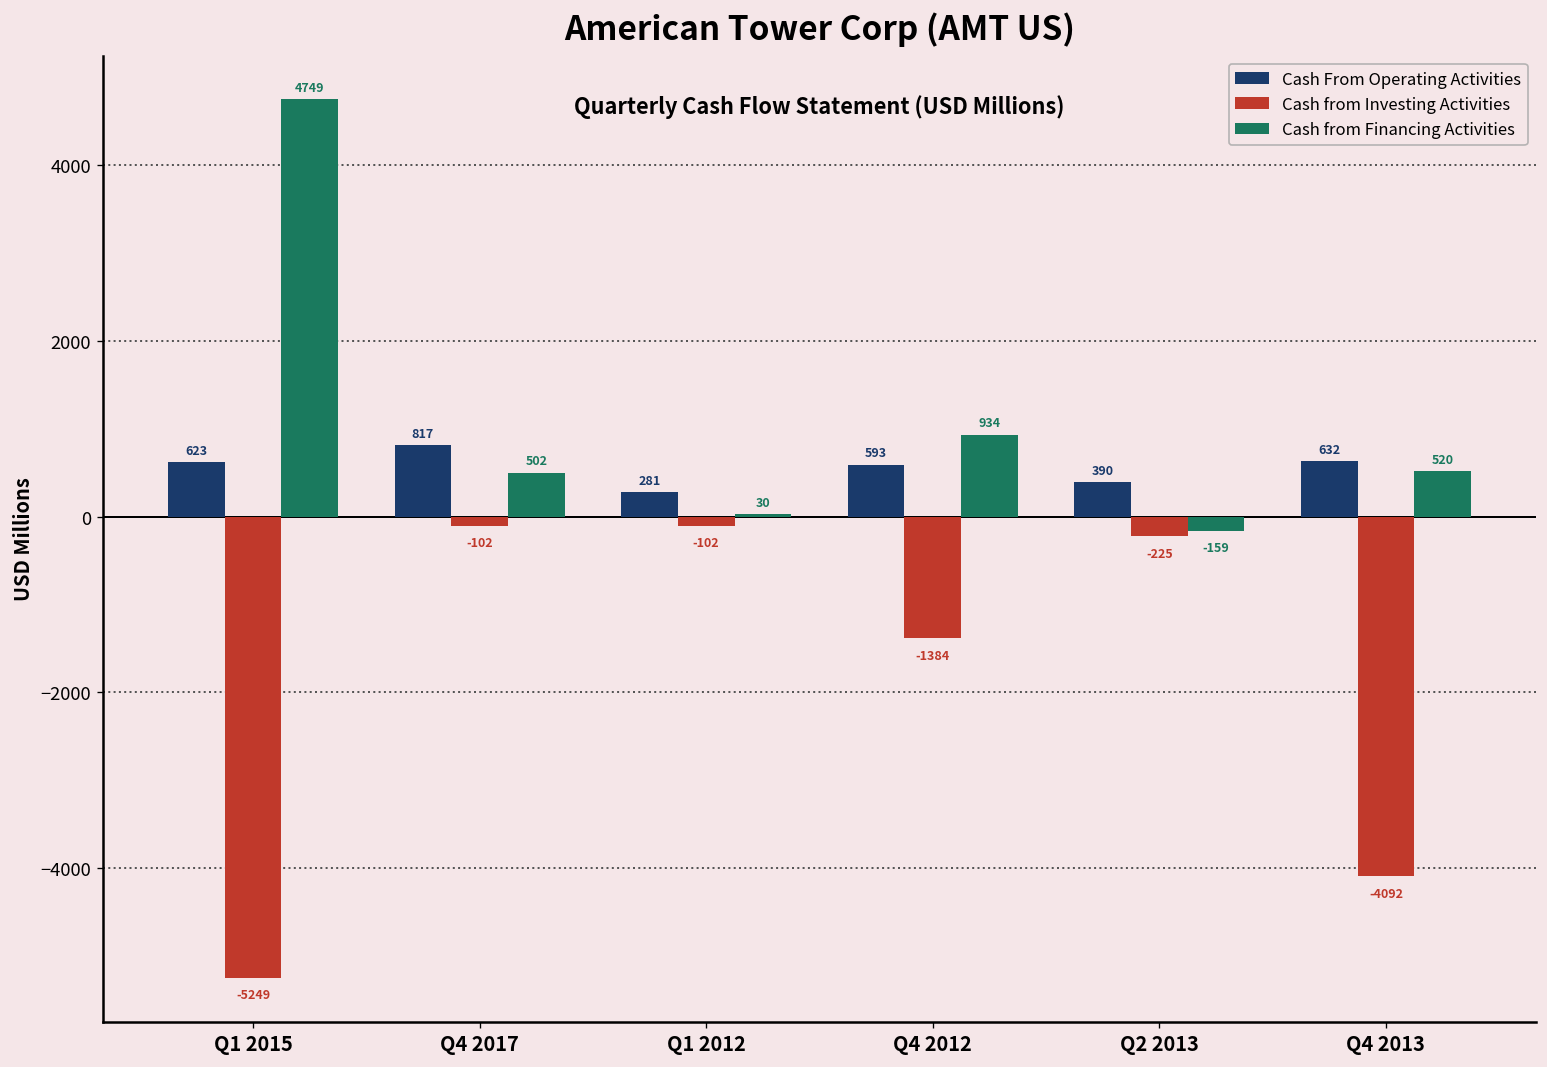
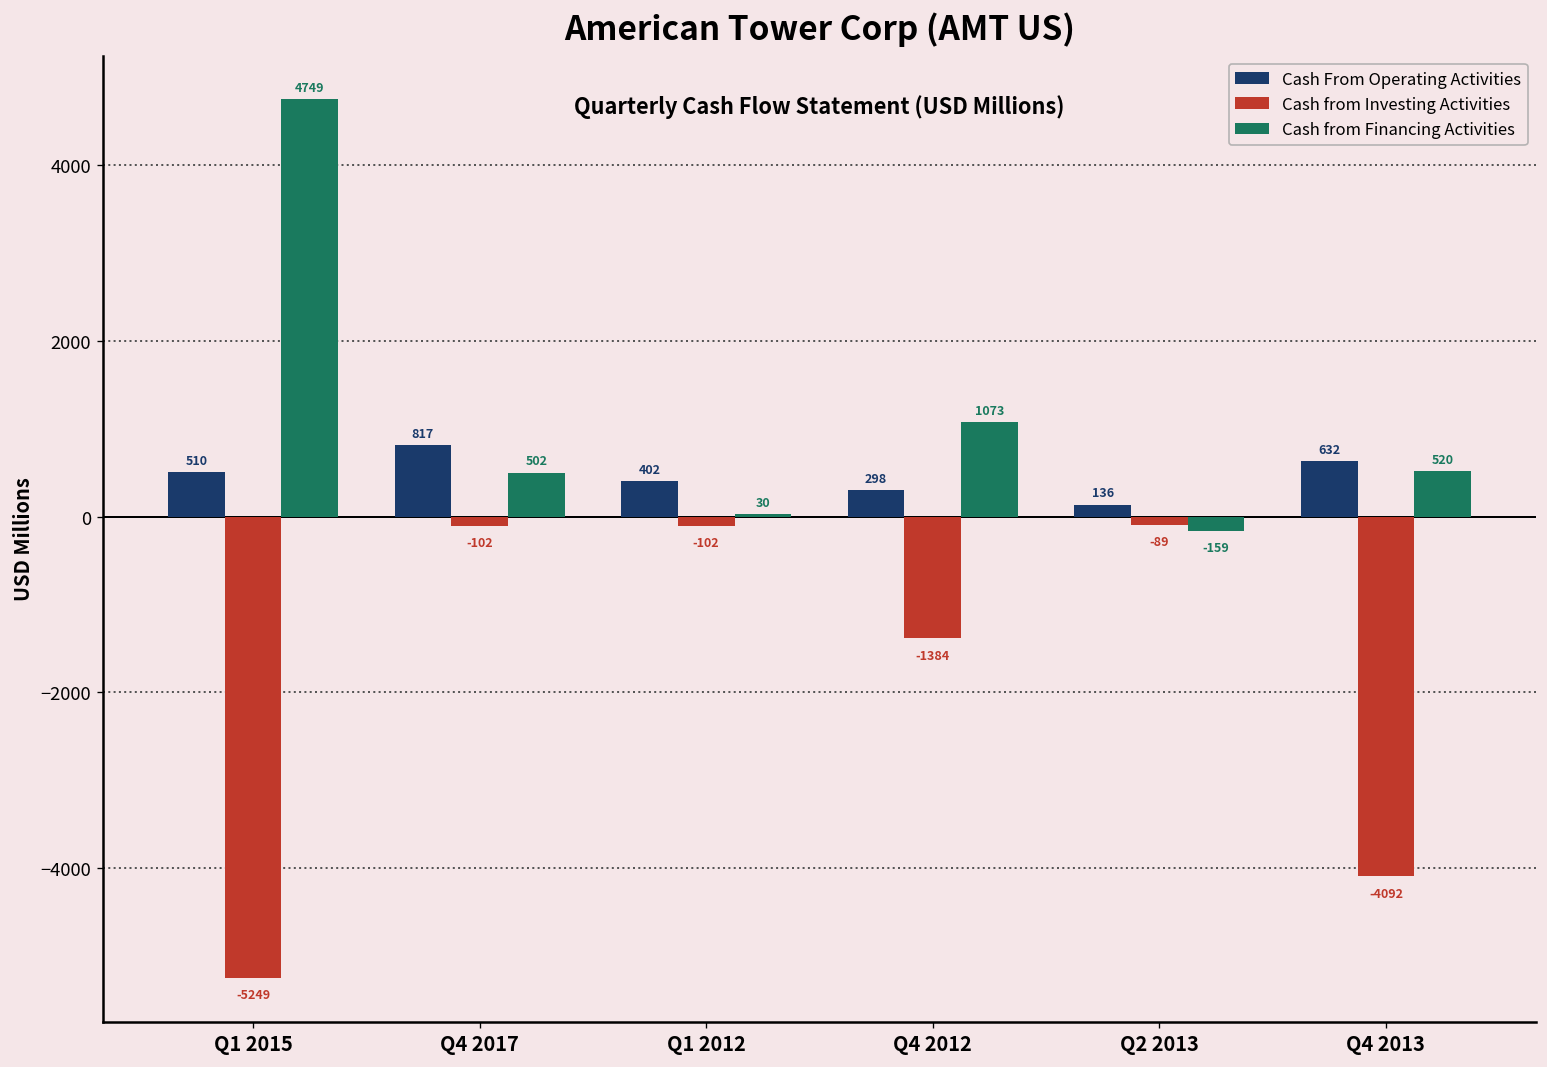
Cash From Operating Activities, Q1 2015: 623 -> 510
Cash From Operating Activities, Q1 2012: 281 -> 402
Cash From Operating Activities, Q4 2012: 593 -> 298
Cash from Financing Activities, Q4 2012: 934 -> 1073
Cash From Operating Activities, Q2 2013: 390 -> 136
Cash from Investing Activities, Q2 2013: -225 -> -89
